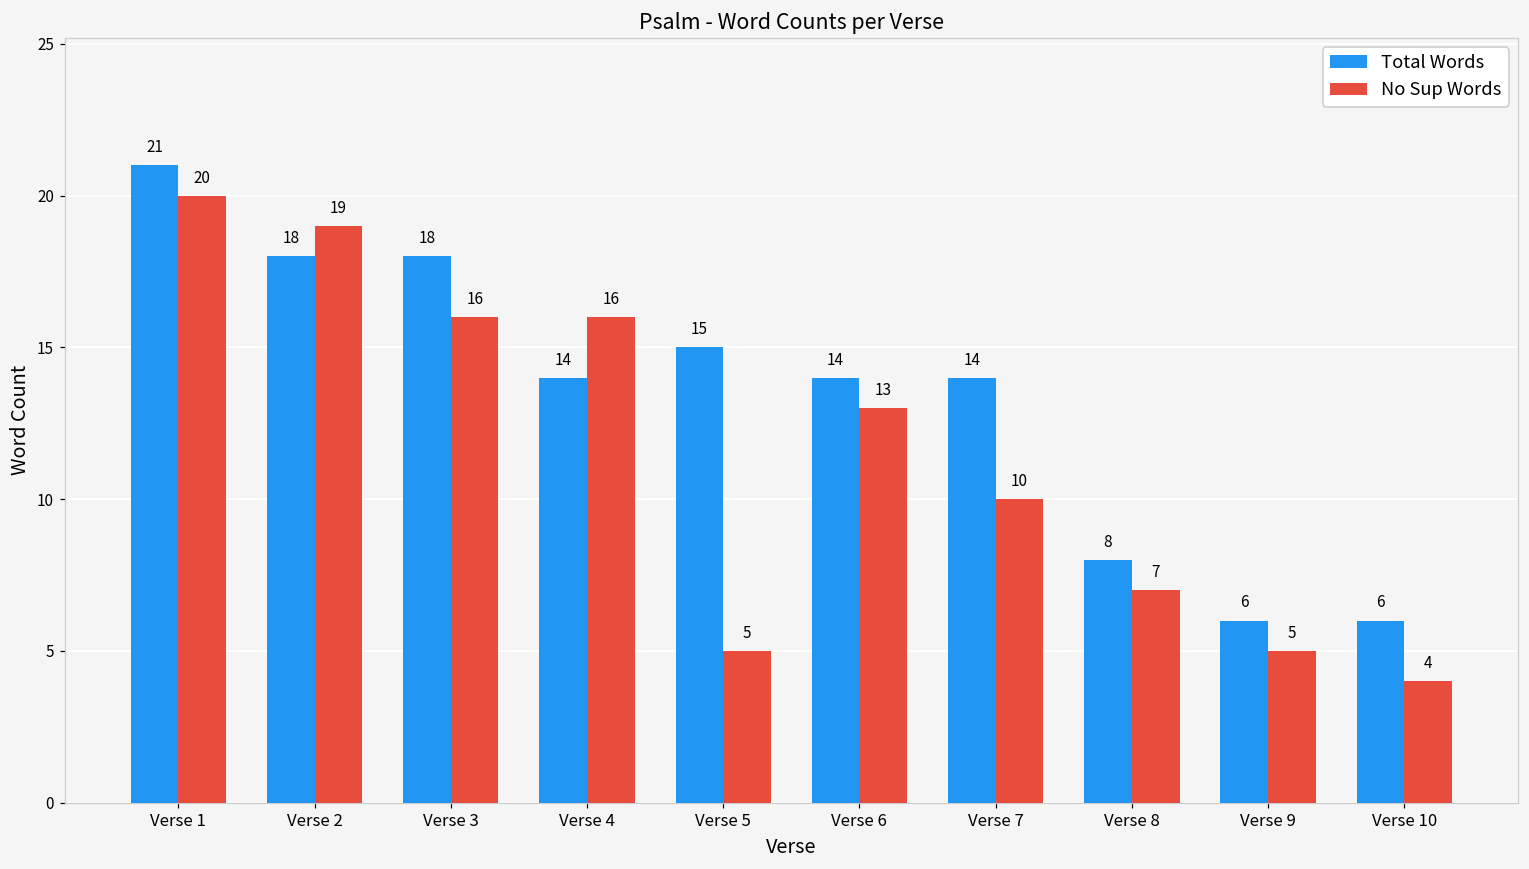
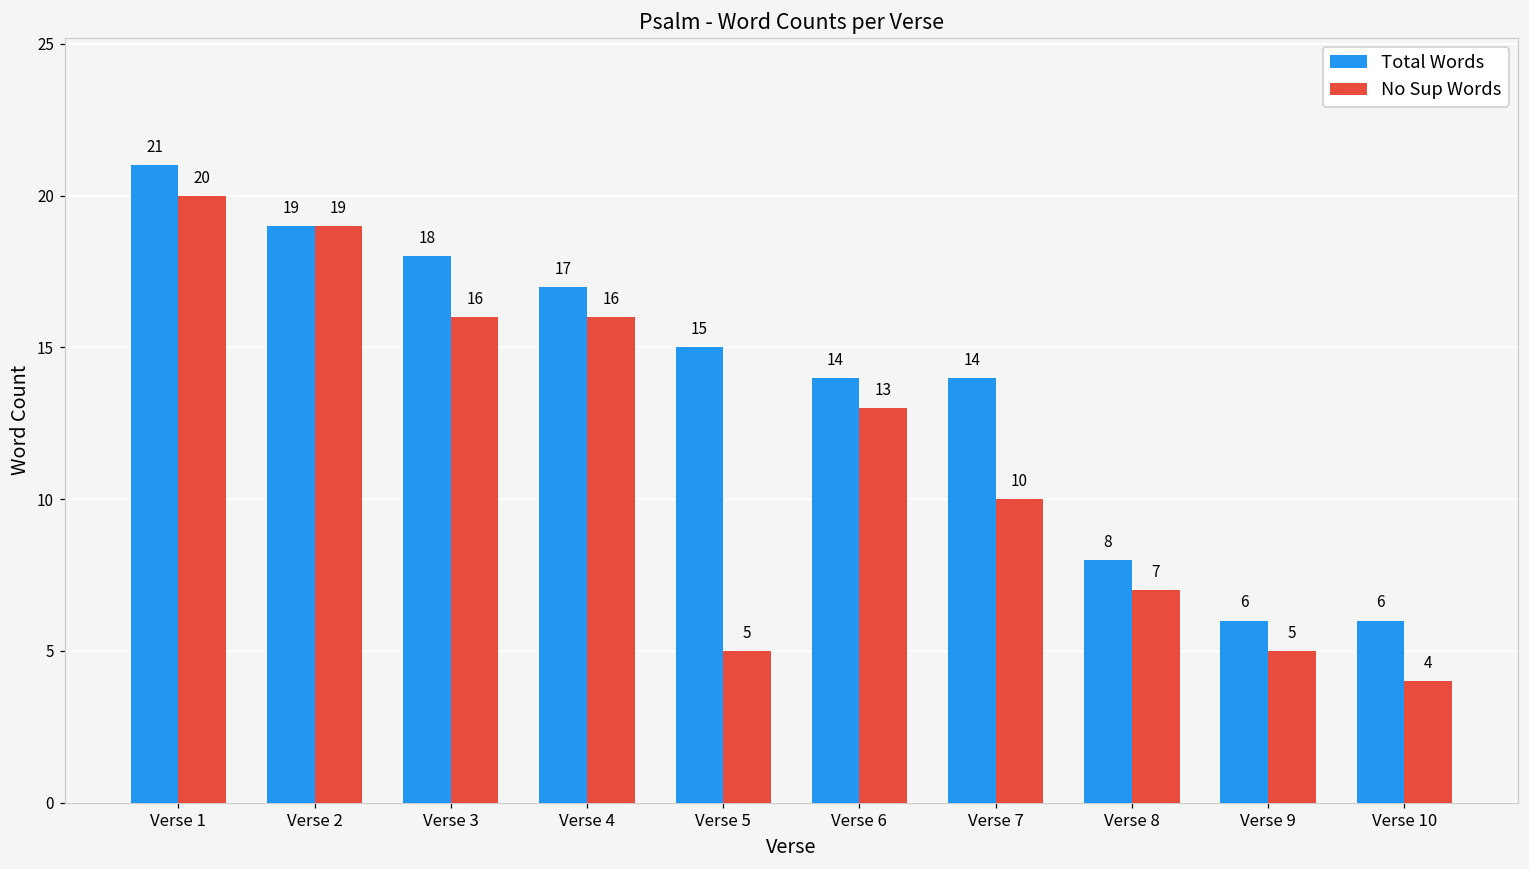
Total Words, Verse 2: 18 -> 19
Total Words, Verse 4: 14 -> 17
